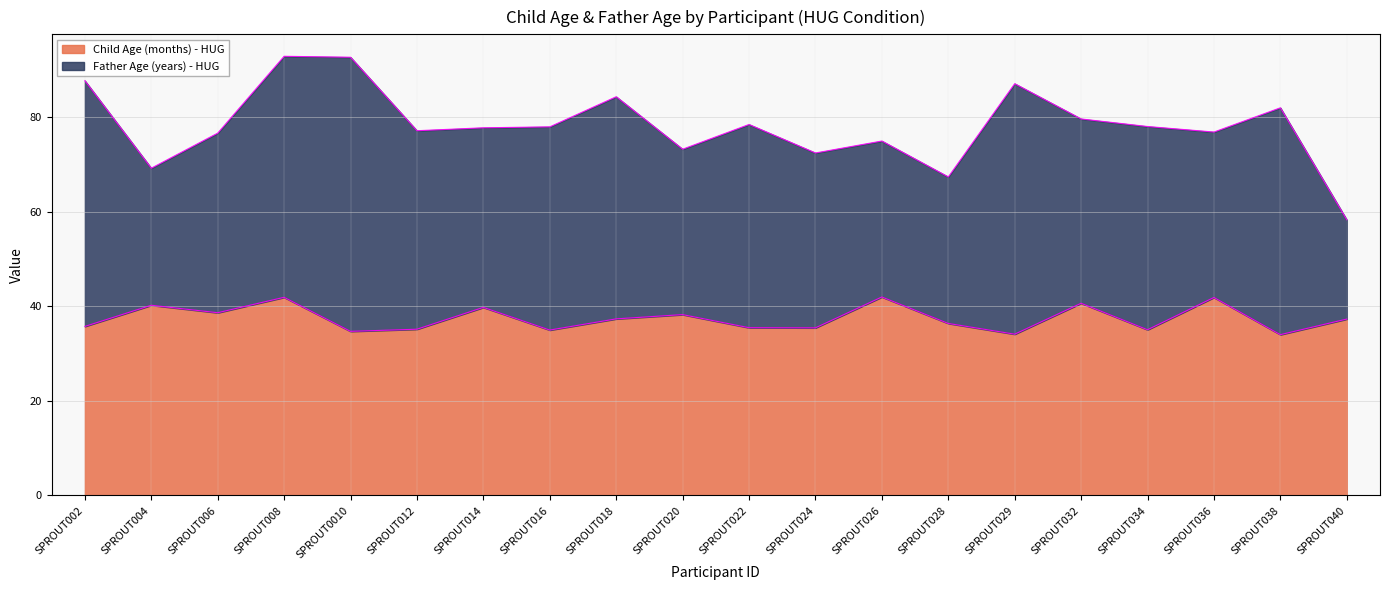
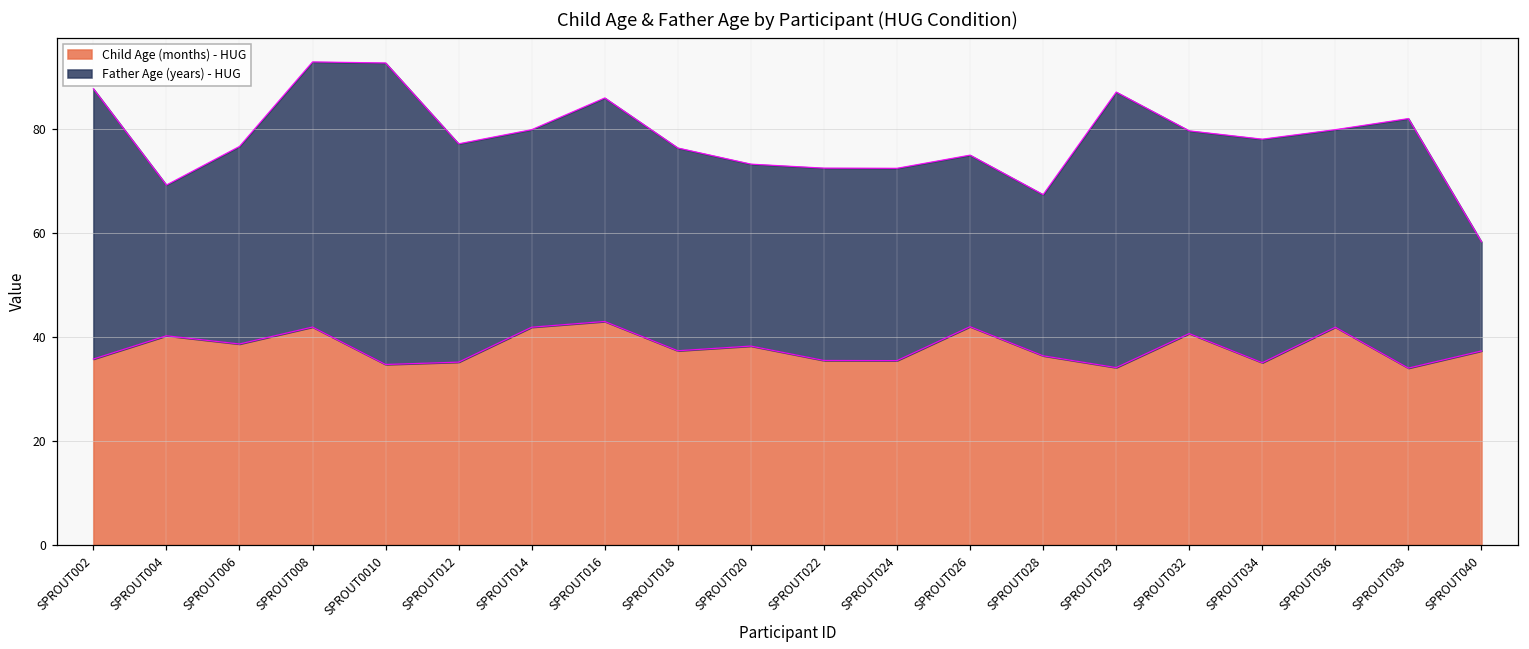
Child Age (months) - HUG, SPROUT014: 40 -> 42
Child Age (months) - HUG, SPROUT016: 35 -> 43
Father Age (years) - HUG, SPROUT018: 47 -> 39
Father Age (years) - HUG, SPROUT022: 43 -> 37
Father Age (years) - HUG, SPROUT036: 35 -> 38
